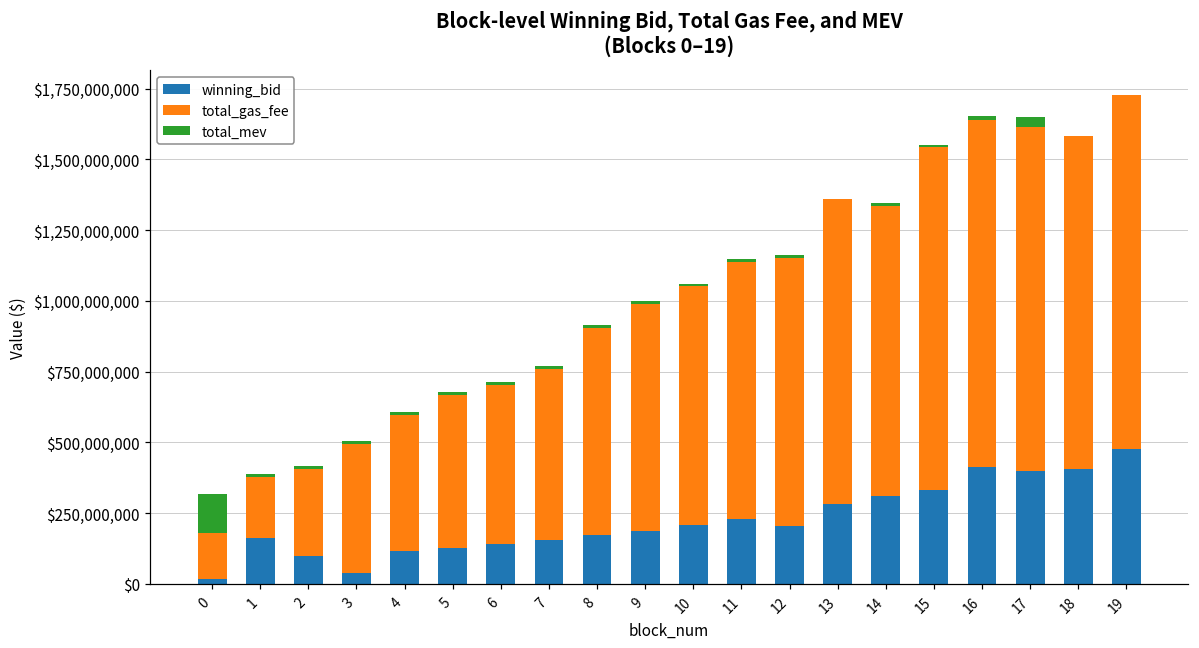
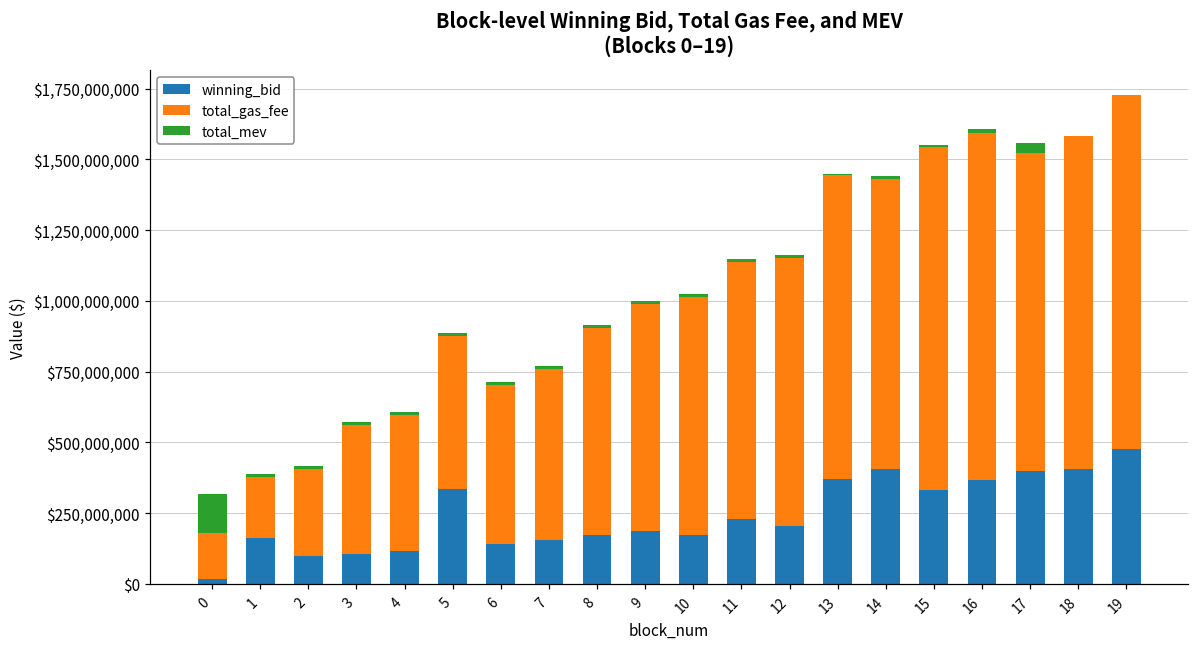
winning_bid, 3: $40,000,000 -> $110,000,000
winning_bid, 5: $130,000,000 -> $340,000,000
winning_bid, 10: $210,000,000 -> $170,000,000
winning_bid, 13: $280,000,000 -> $370,000,000
winning_bid, 14: $310,000,000 -> $400,000,000
winning_bid, 16: $410,000,000 -> $370,000,000
total_gas_fee, 17: $1,220,000,000 -> $1,120,000,000
